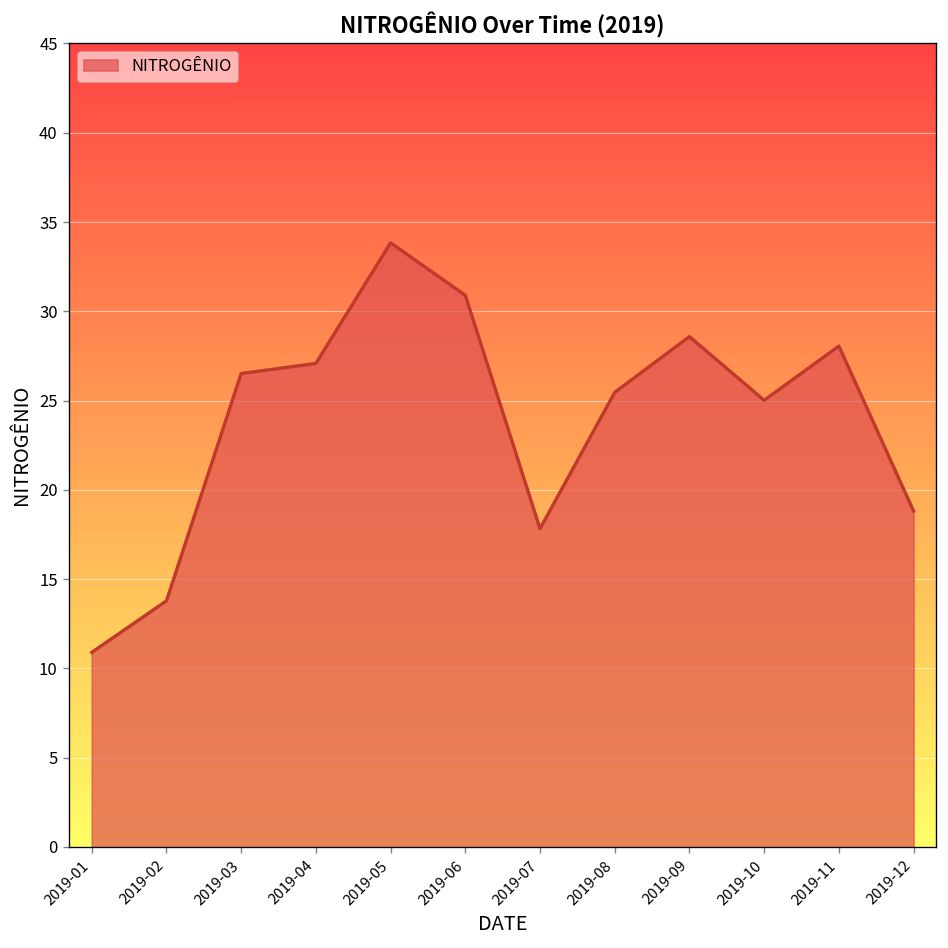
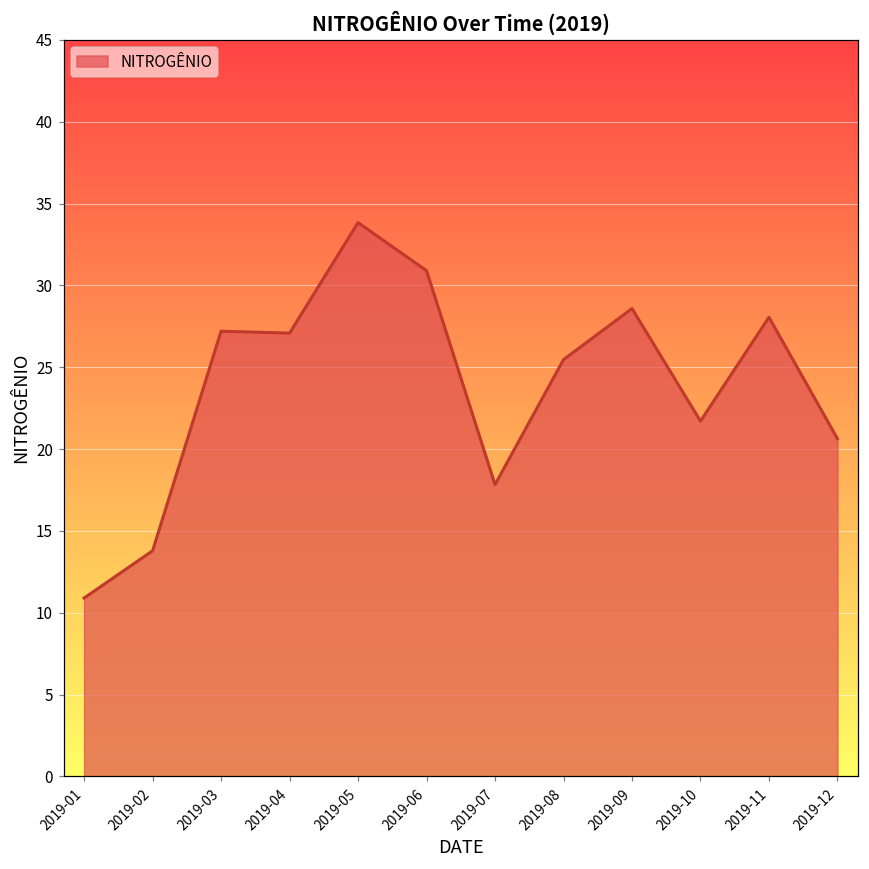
2019-03: 26.5 -> 27.2
2019-10: 25.0 -> 21.7
2019-12: 18.8 -> 20.6
